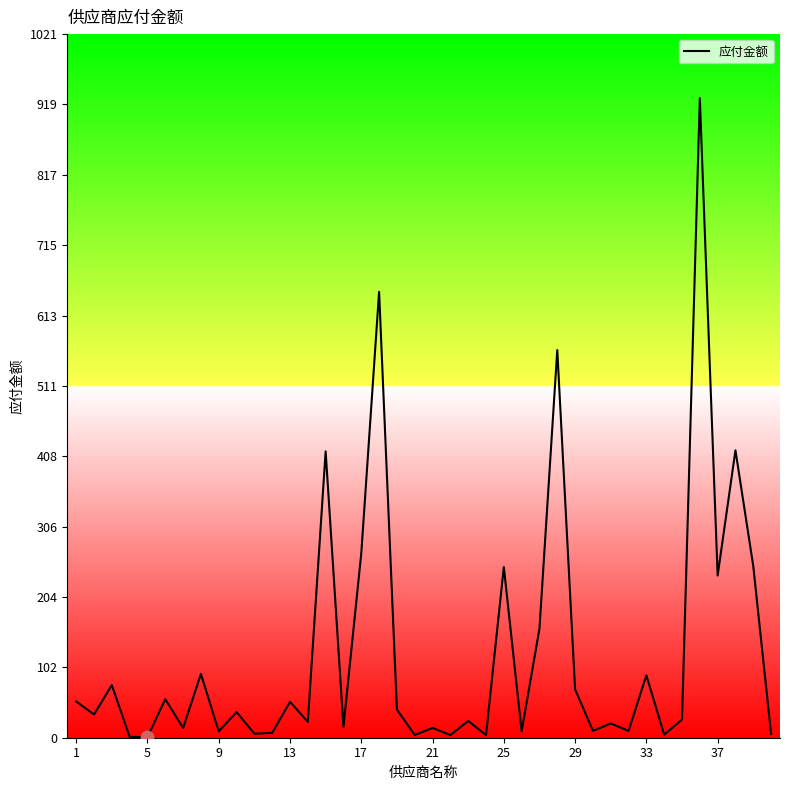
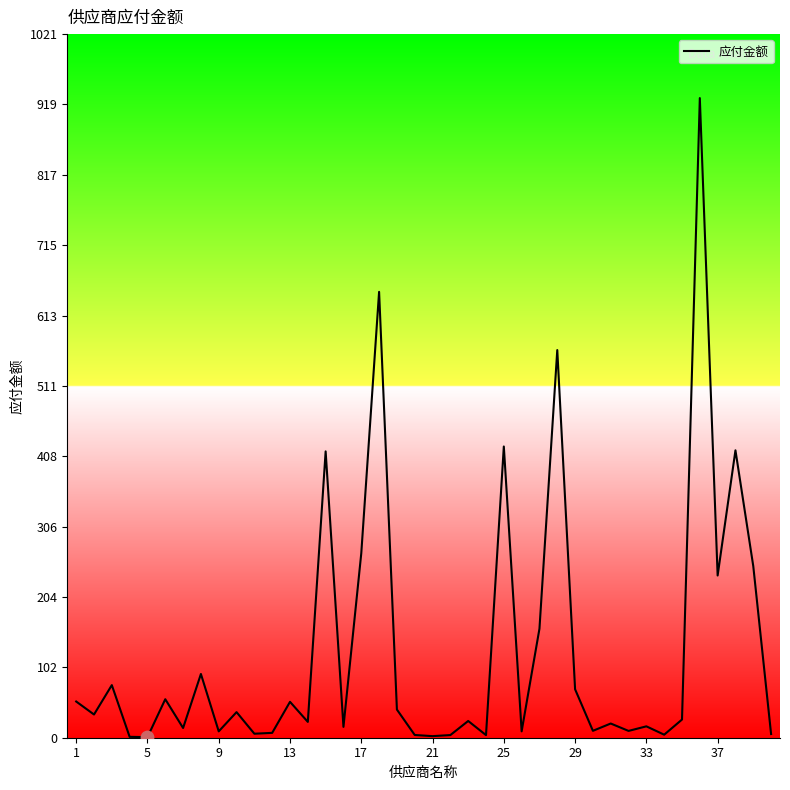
应付金额, 21: 10 -> 0
应付金额, 25: 250 -> 420
应付金额, 33: 90 -> 20
